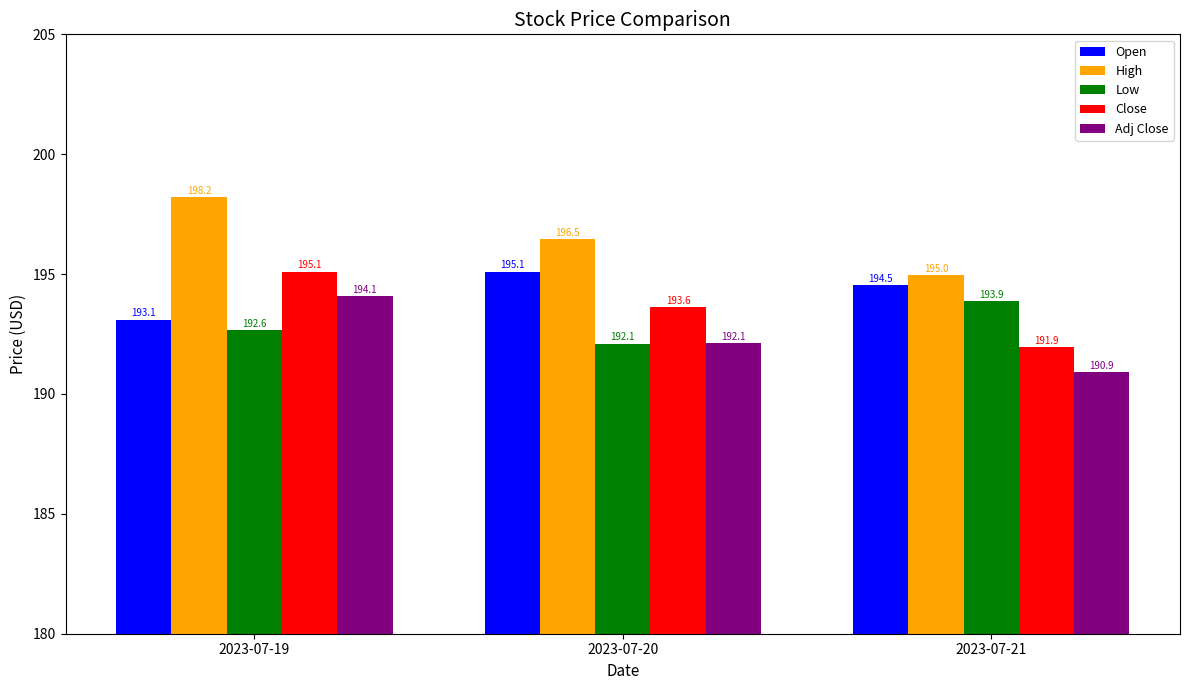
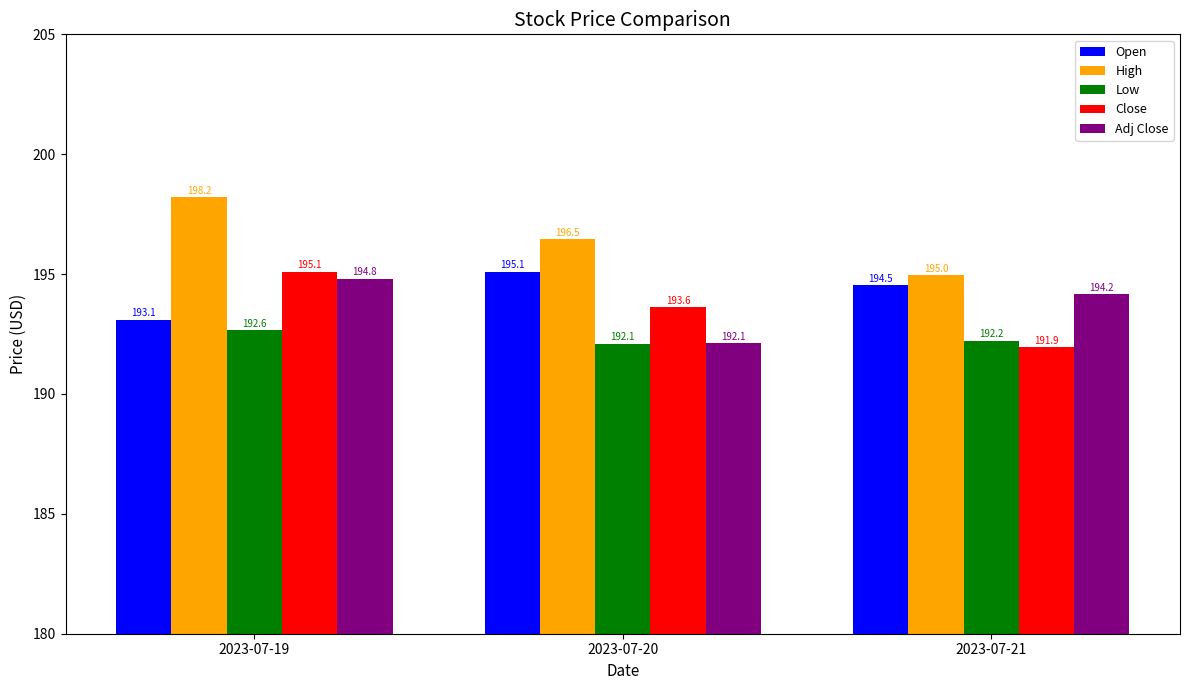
Adj Close, 2023-07-19: 194.1 -> 194.8
Low, 2023-07-21: 193.9 -> 192.2
Adj Close, 2023-07-21: 190.9 -> 194.2
